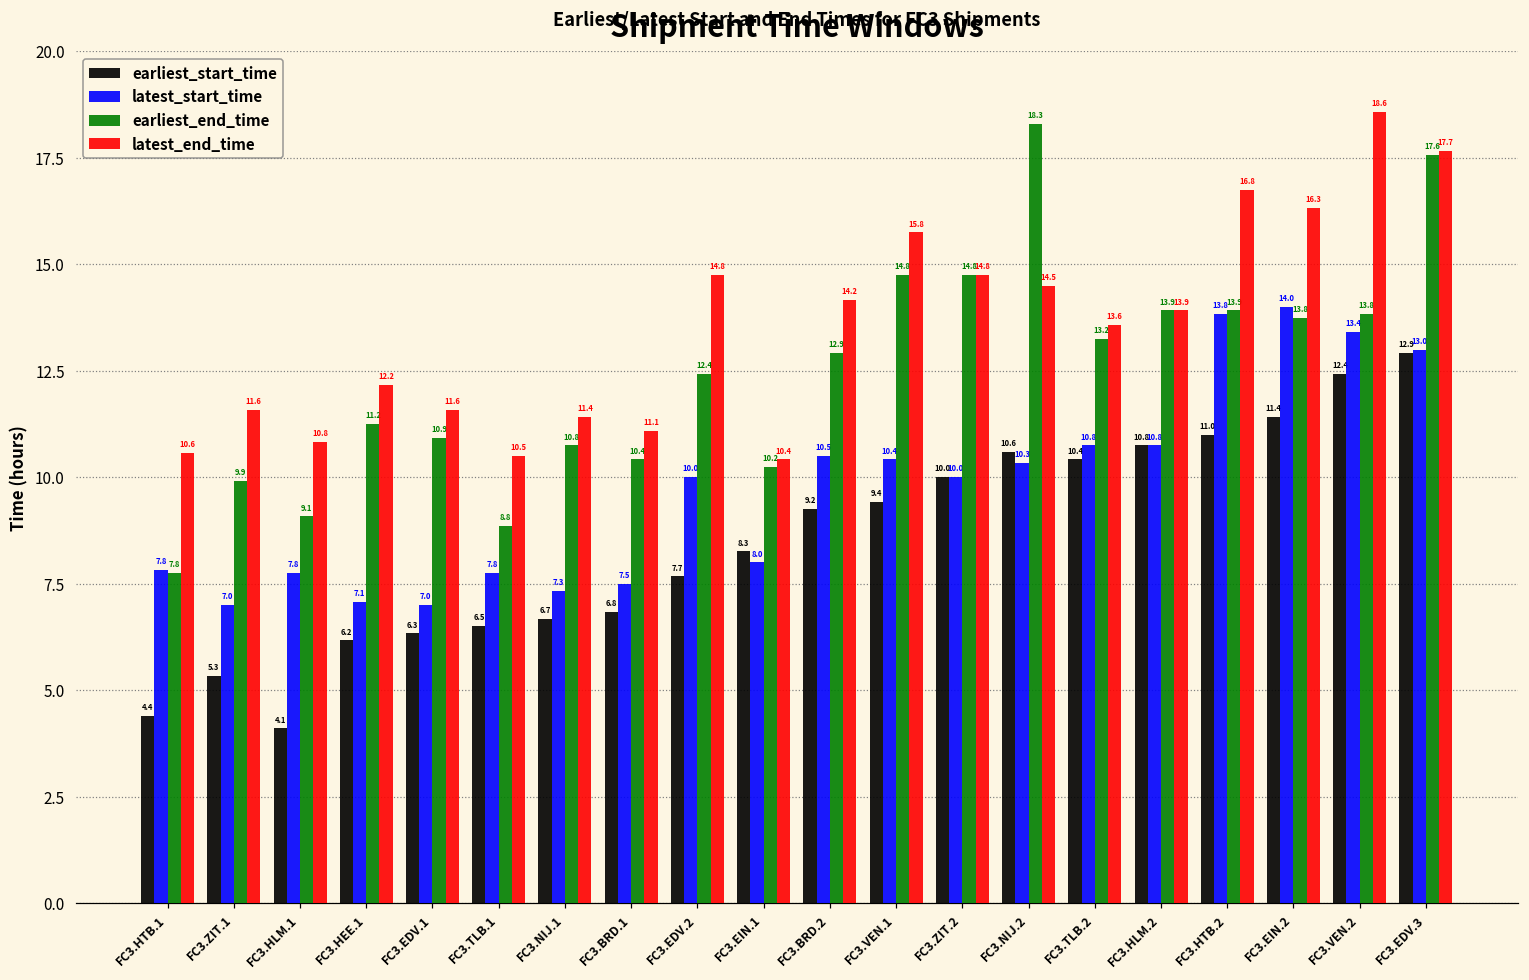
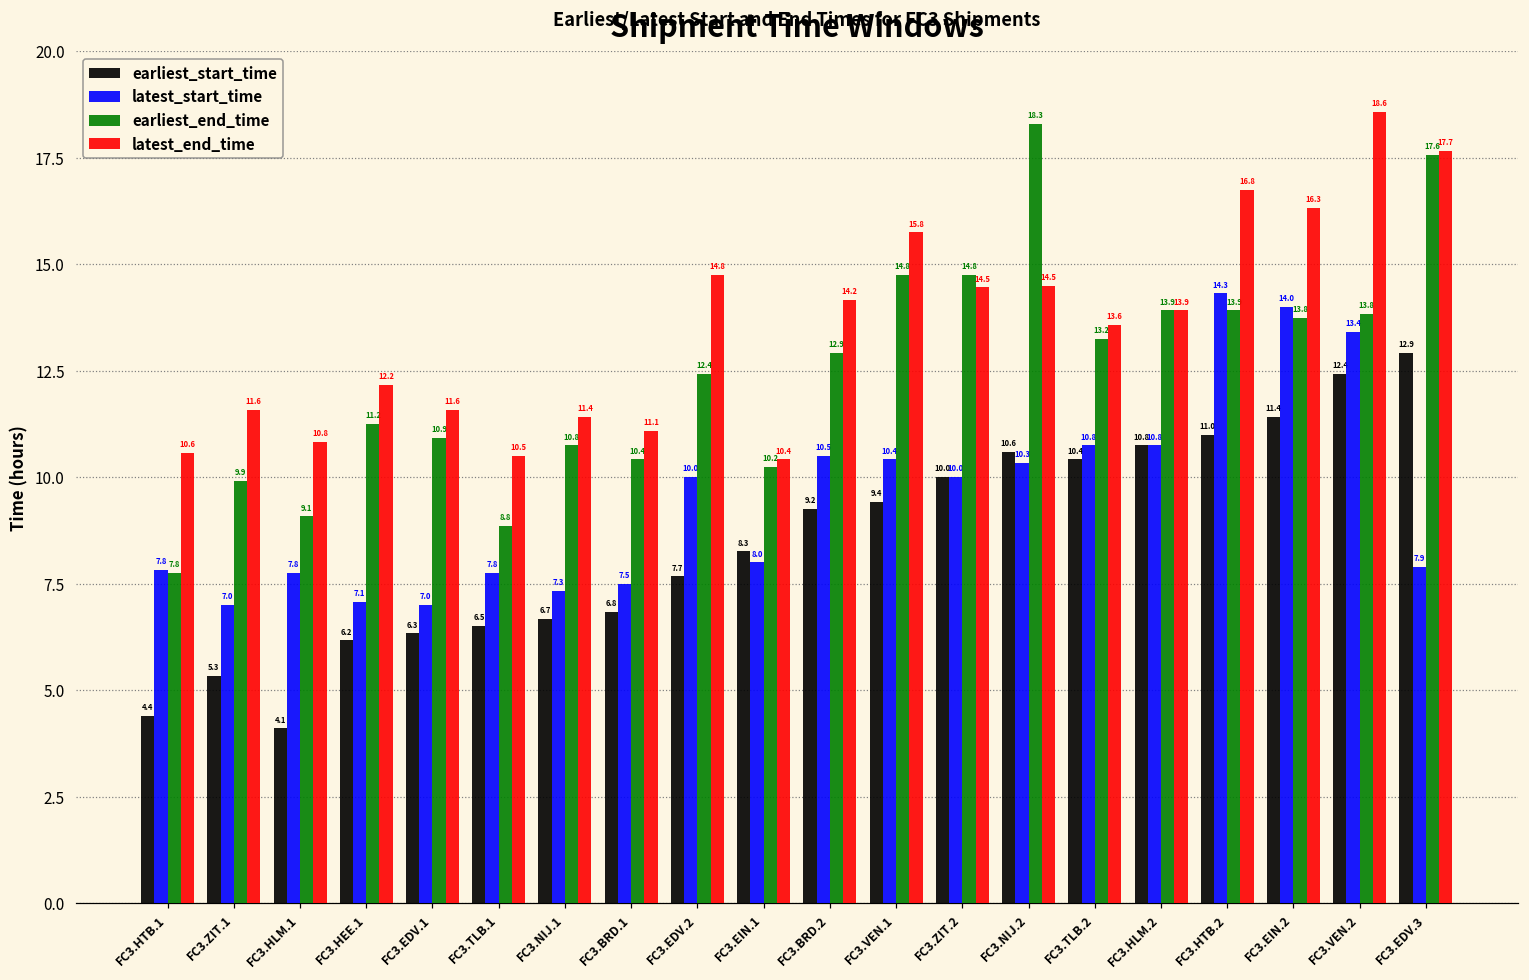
latest_end_time, FC3.ZIT.2: 14.8 -> 14.5
latest_start_time, FC3.HTB.2: 13.8 -> 14.3
latest_start_time, FC3.EDV.3: 13.0 -> 7.9
